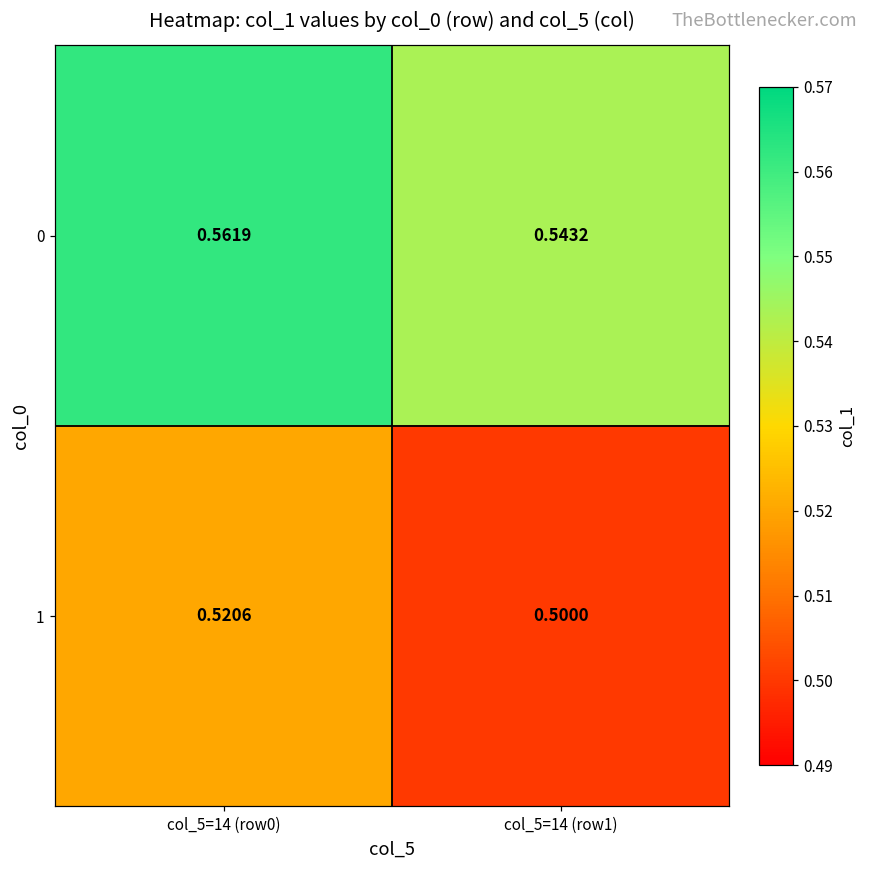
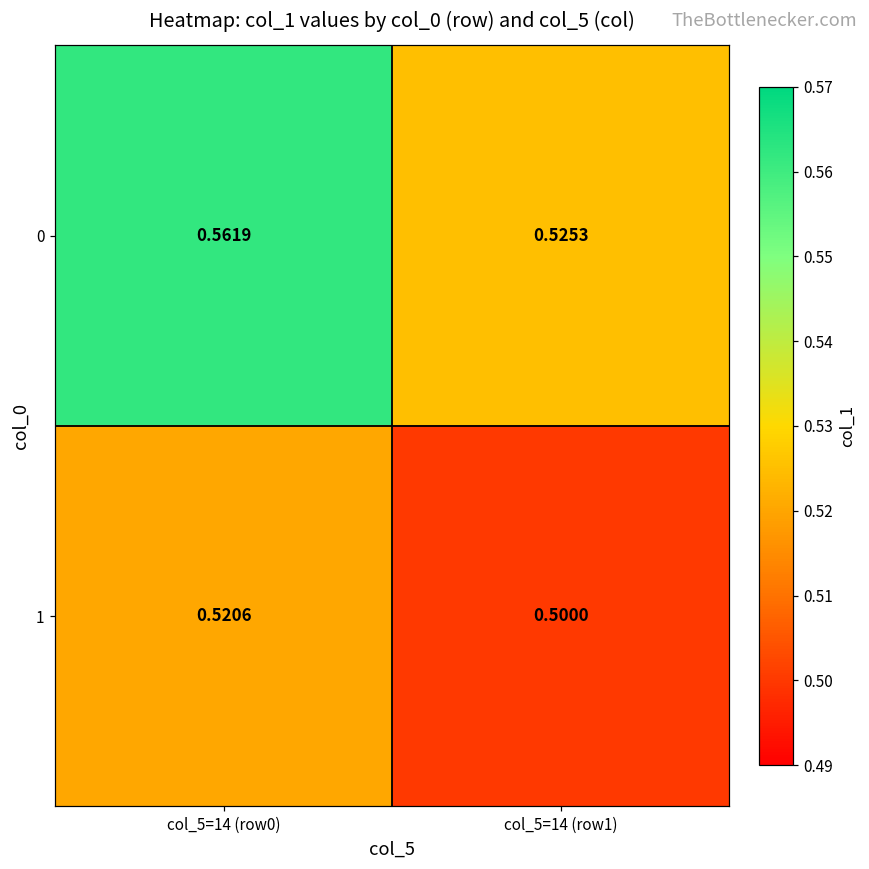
0, col_5=14 (row1): 0.5432 -> 0.5253
